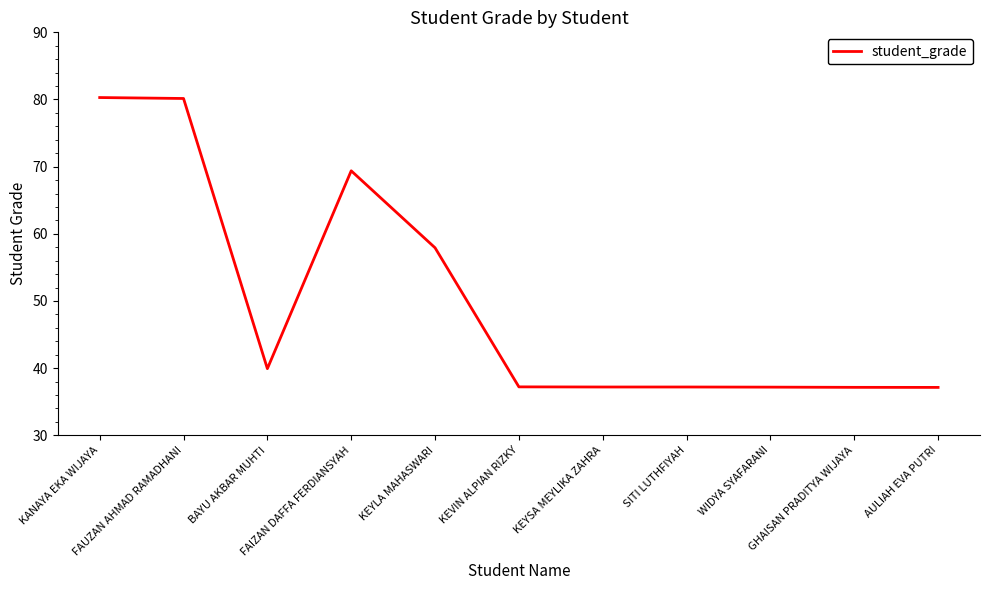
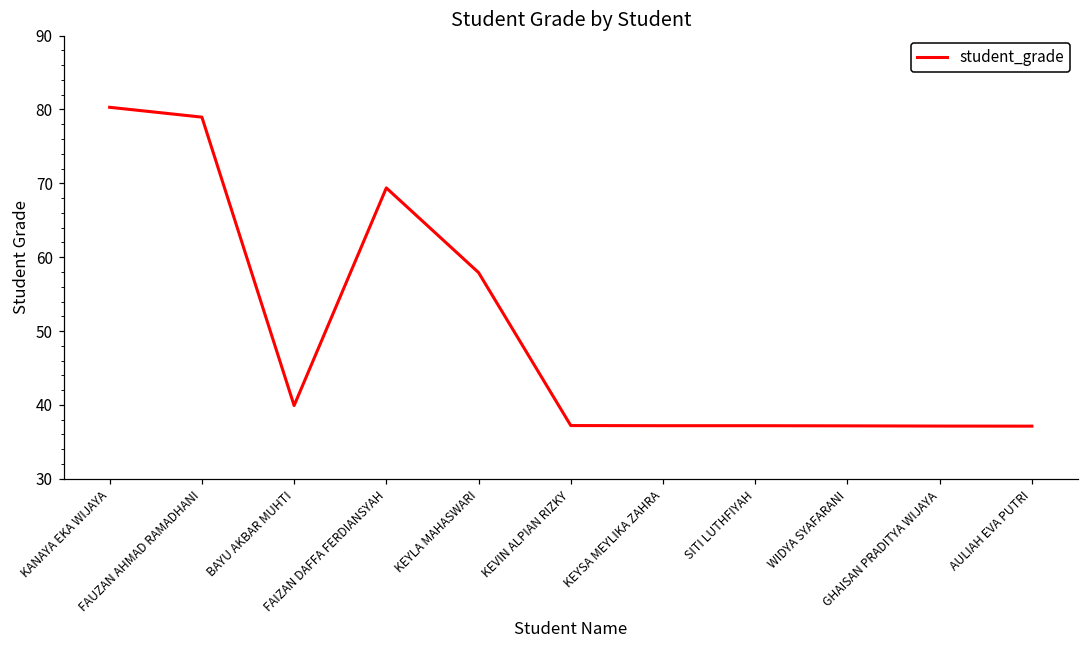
FAUZAN AHMAD RAMADHANI: 80 -> 79
